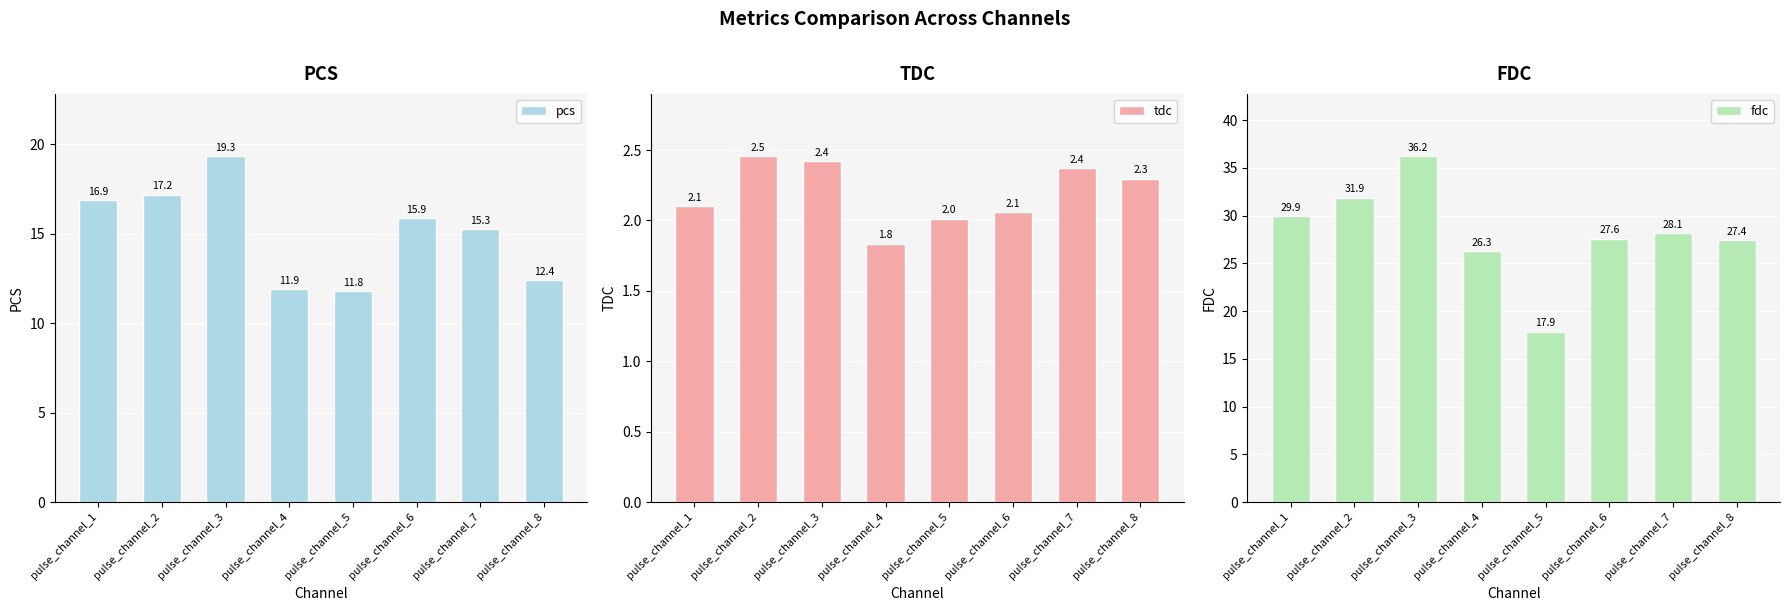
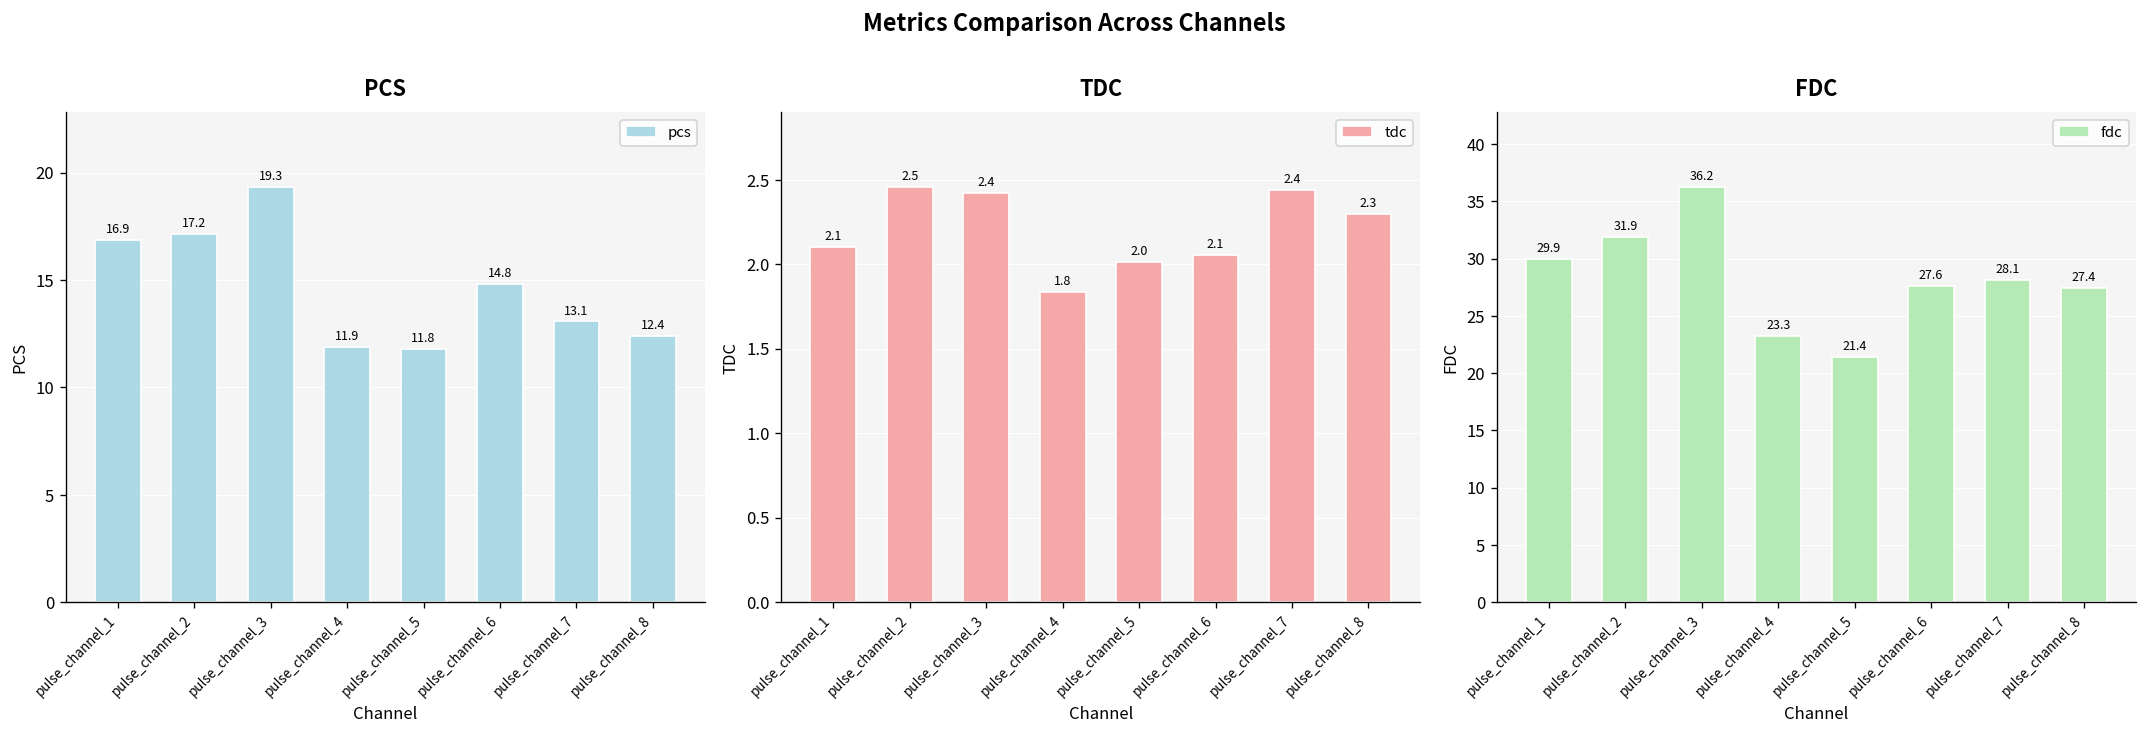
PCS, pulse_channel_6: 15.9 -> 14.8
PCS, pulse_channel_7: 15.3 -> 13.1
TDC, pulse_channel_7: 2.37 -> 2.44
FDC, pulse_channel_4: 26.3 -> 23.3
FDC, pulse_channel_5: 17.9 -> 21.4
